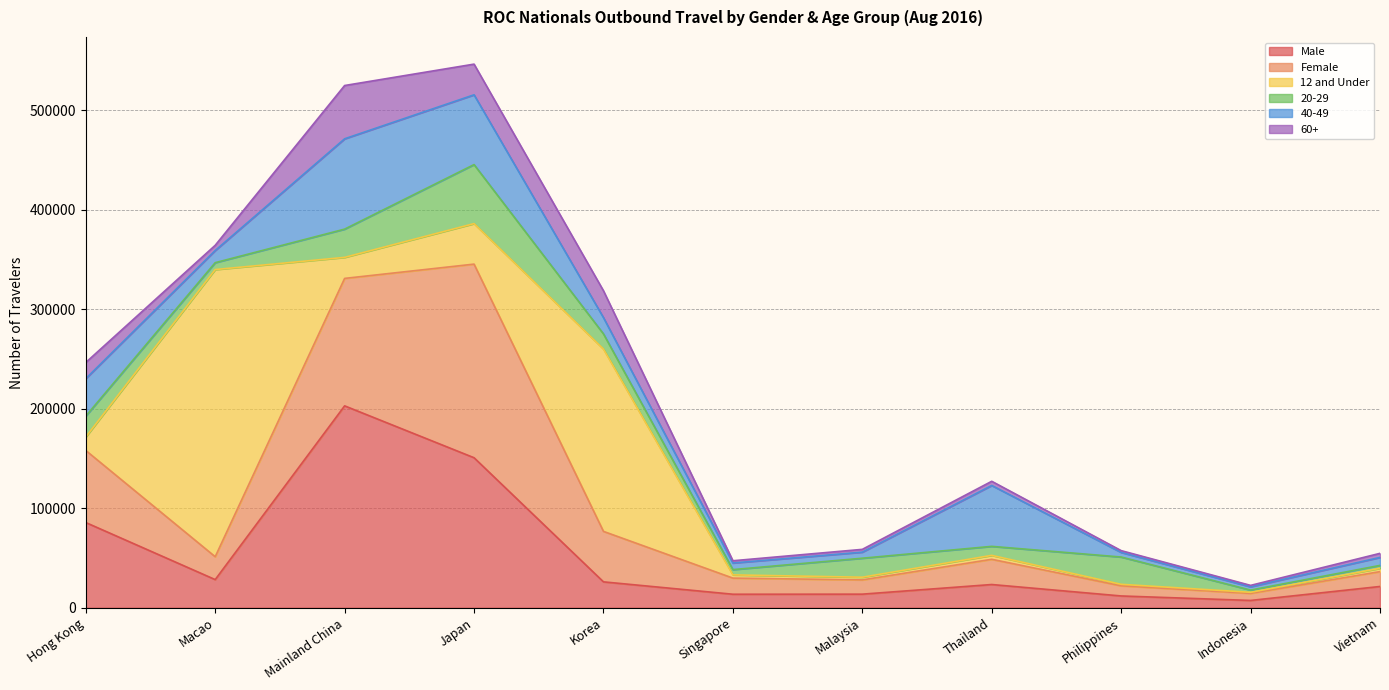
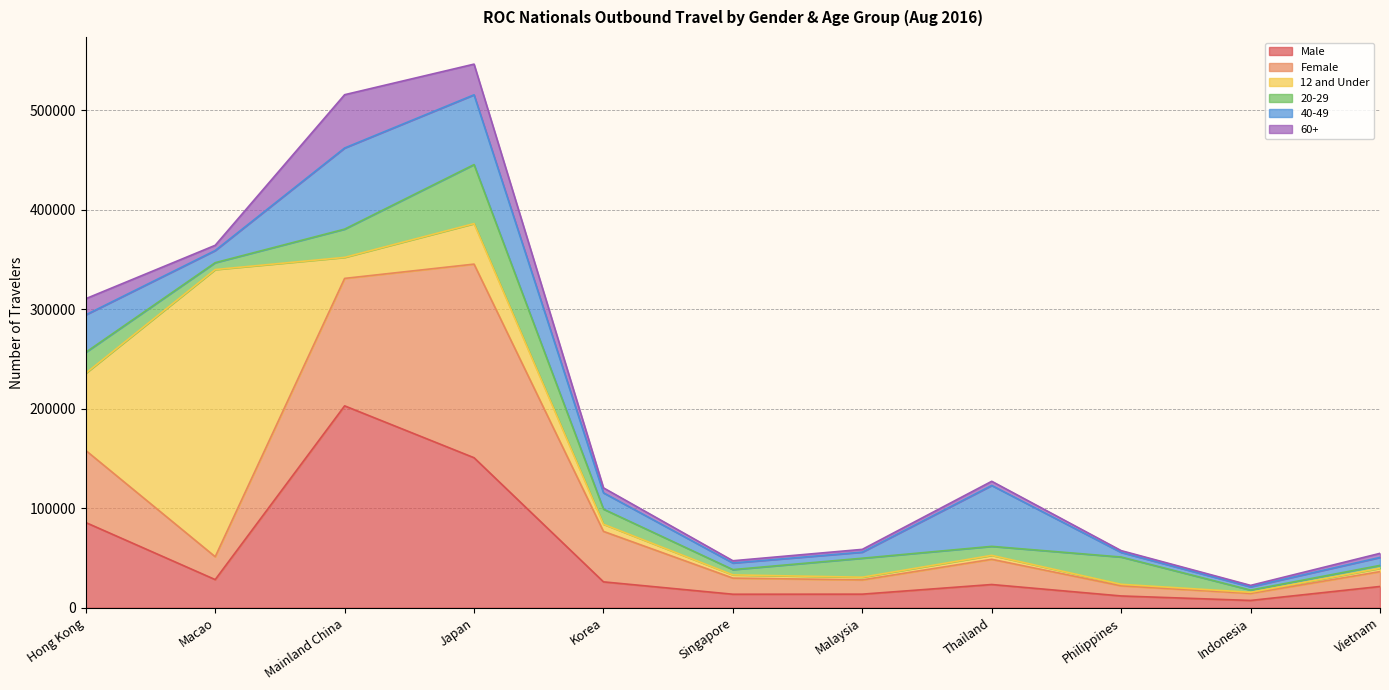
12 and Under, Hong Kong: 10000 -> 80000
40-49, Mainland China: 90000 -> 80000
12 and Under, Korea: 180000 -> 10000
60+, Korea: 30000 -> 10000
